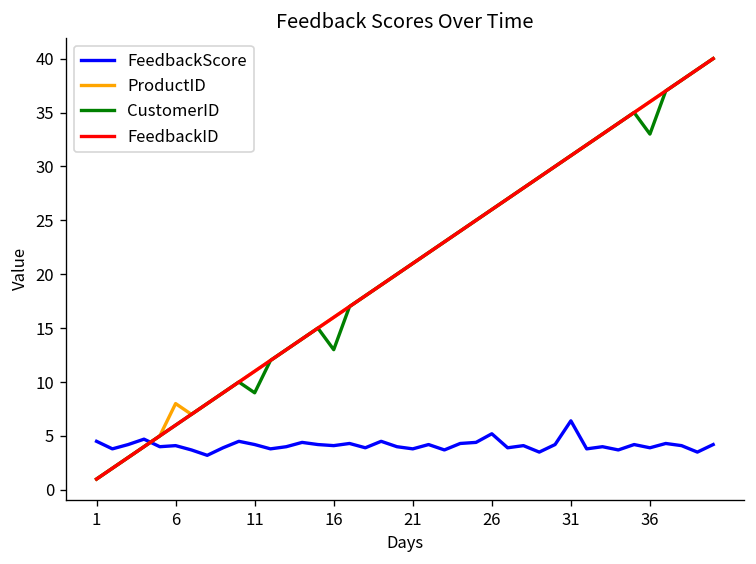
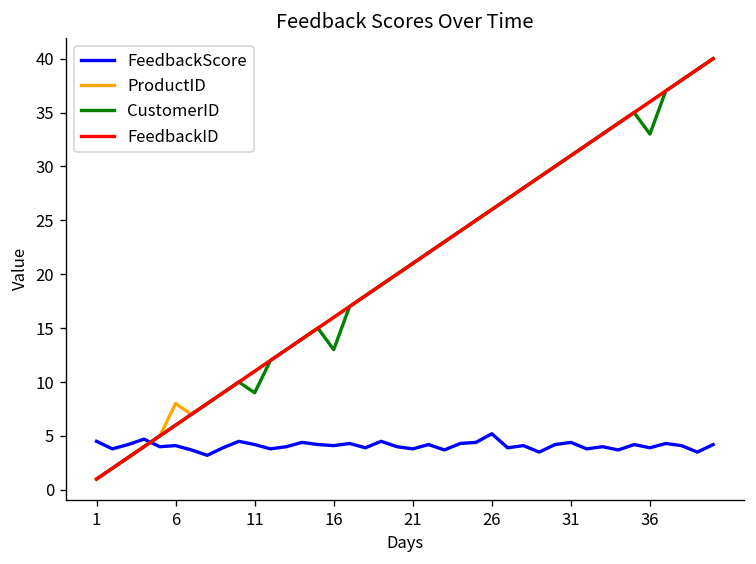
FeedbackScore, 31: 6 -> 4
